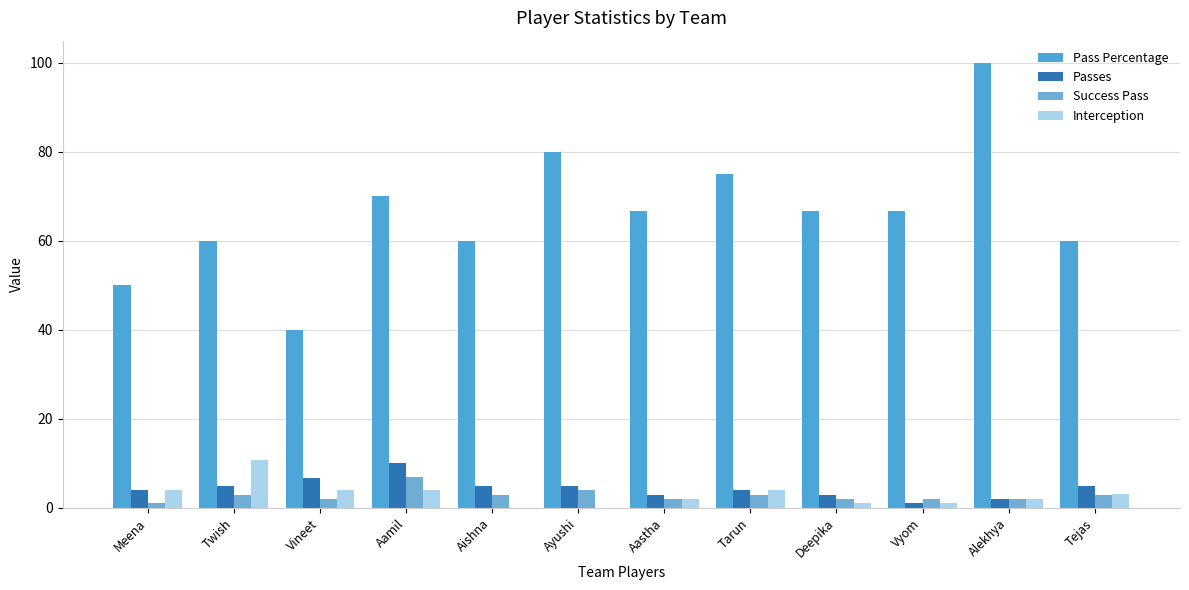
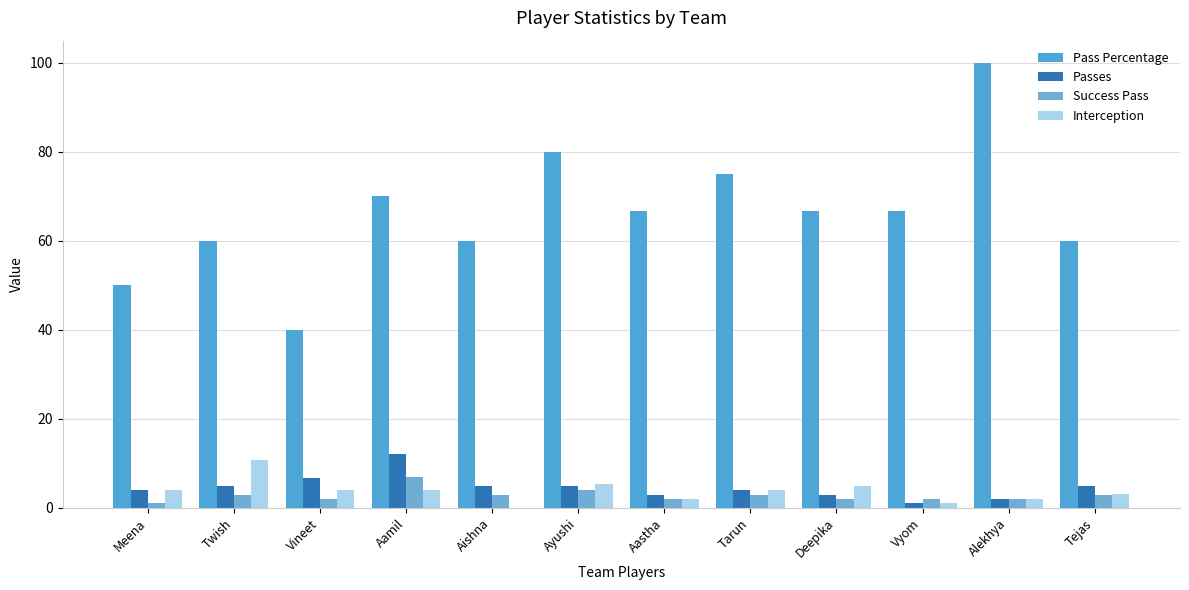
Passes, Aamil: 10 -> 12
Interception, Ayushi: 0 -> 5
Interception, Deepika: 1 -> 5
